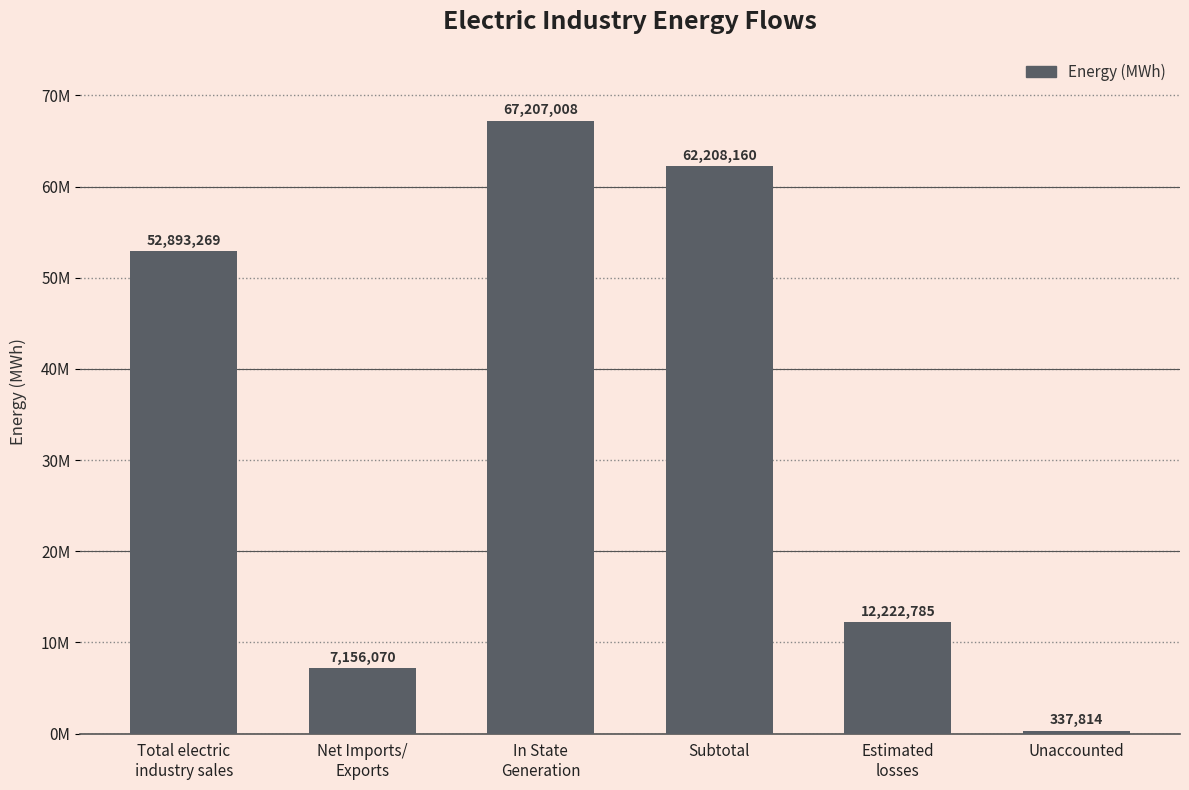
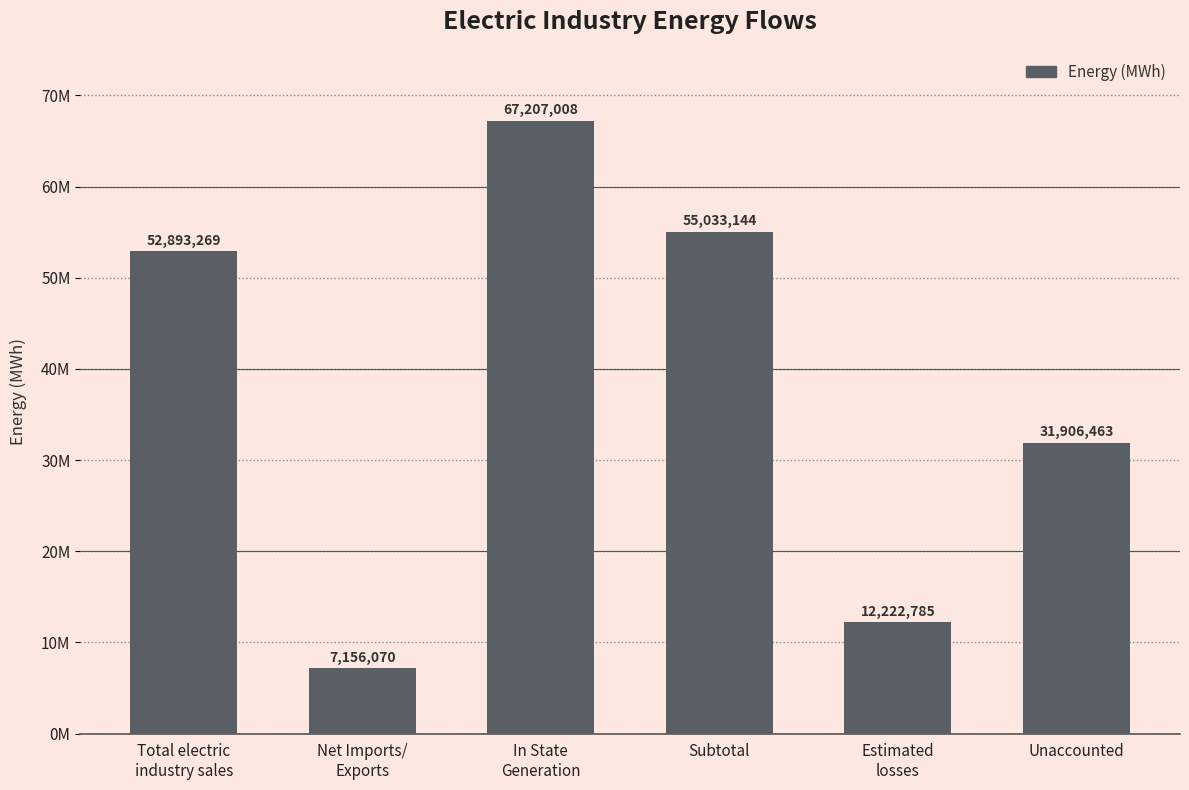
Subtotal: 62,208,160 -> 55,033,144
Unaccounted: 337,814 -> 31,906,463
